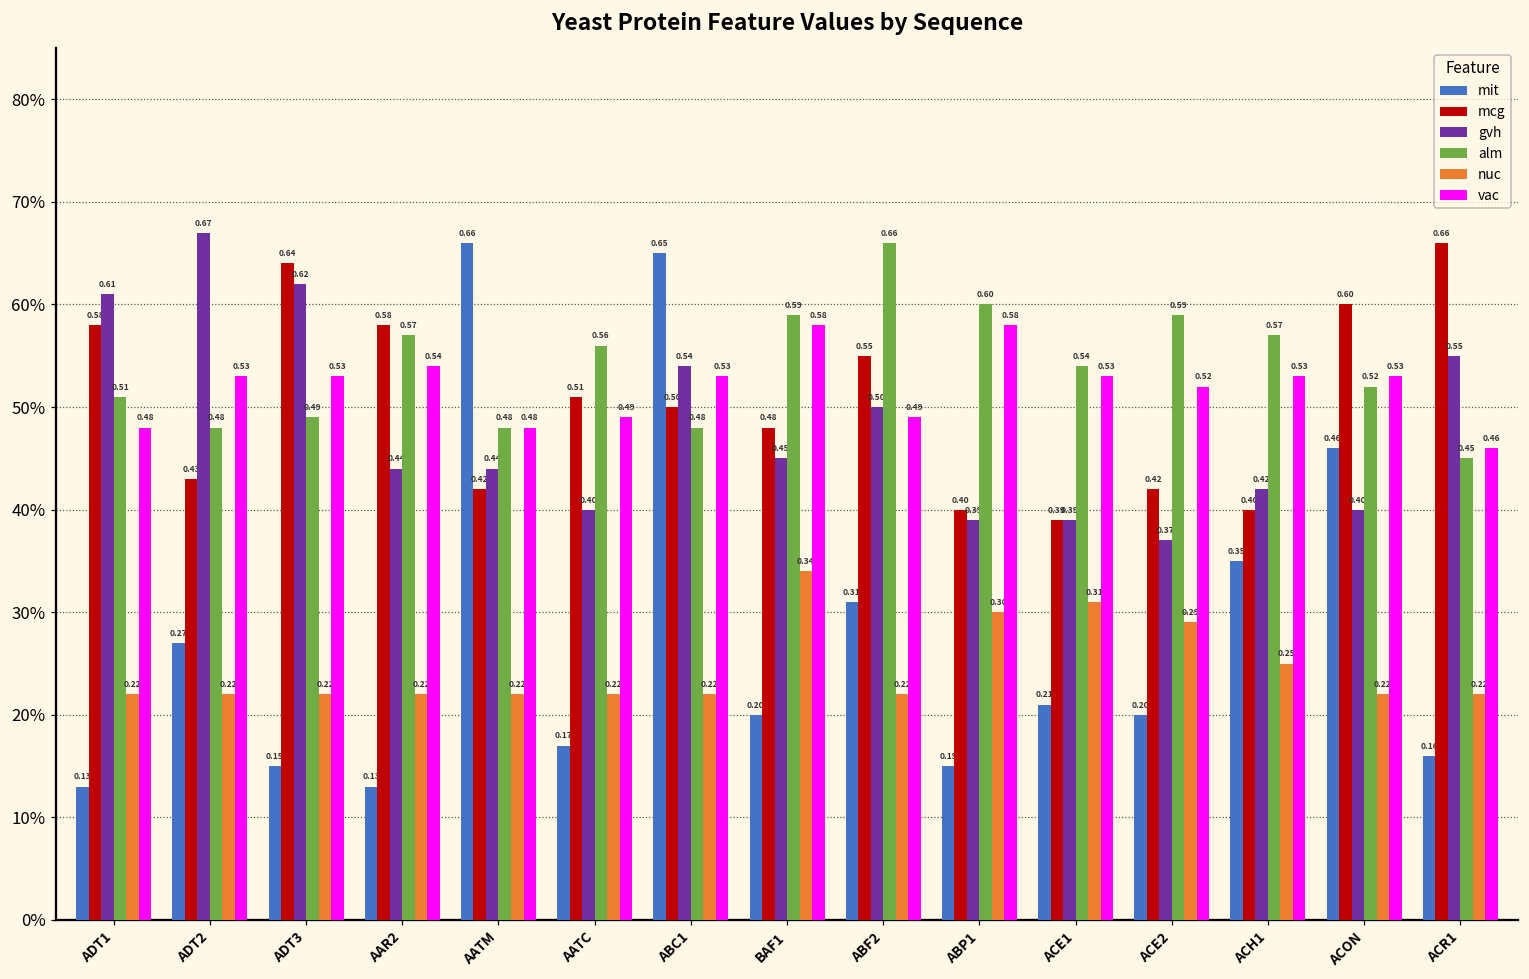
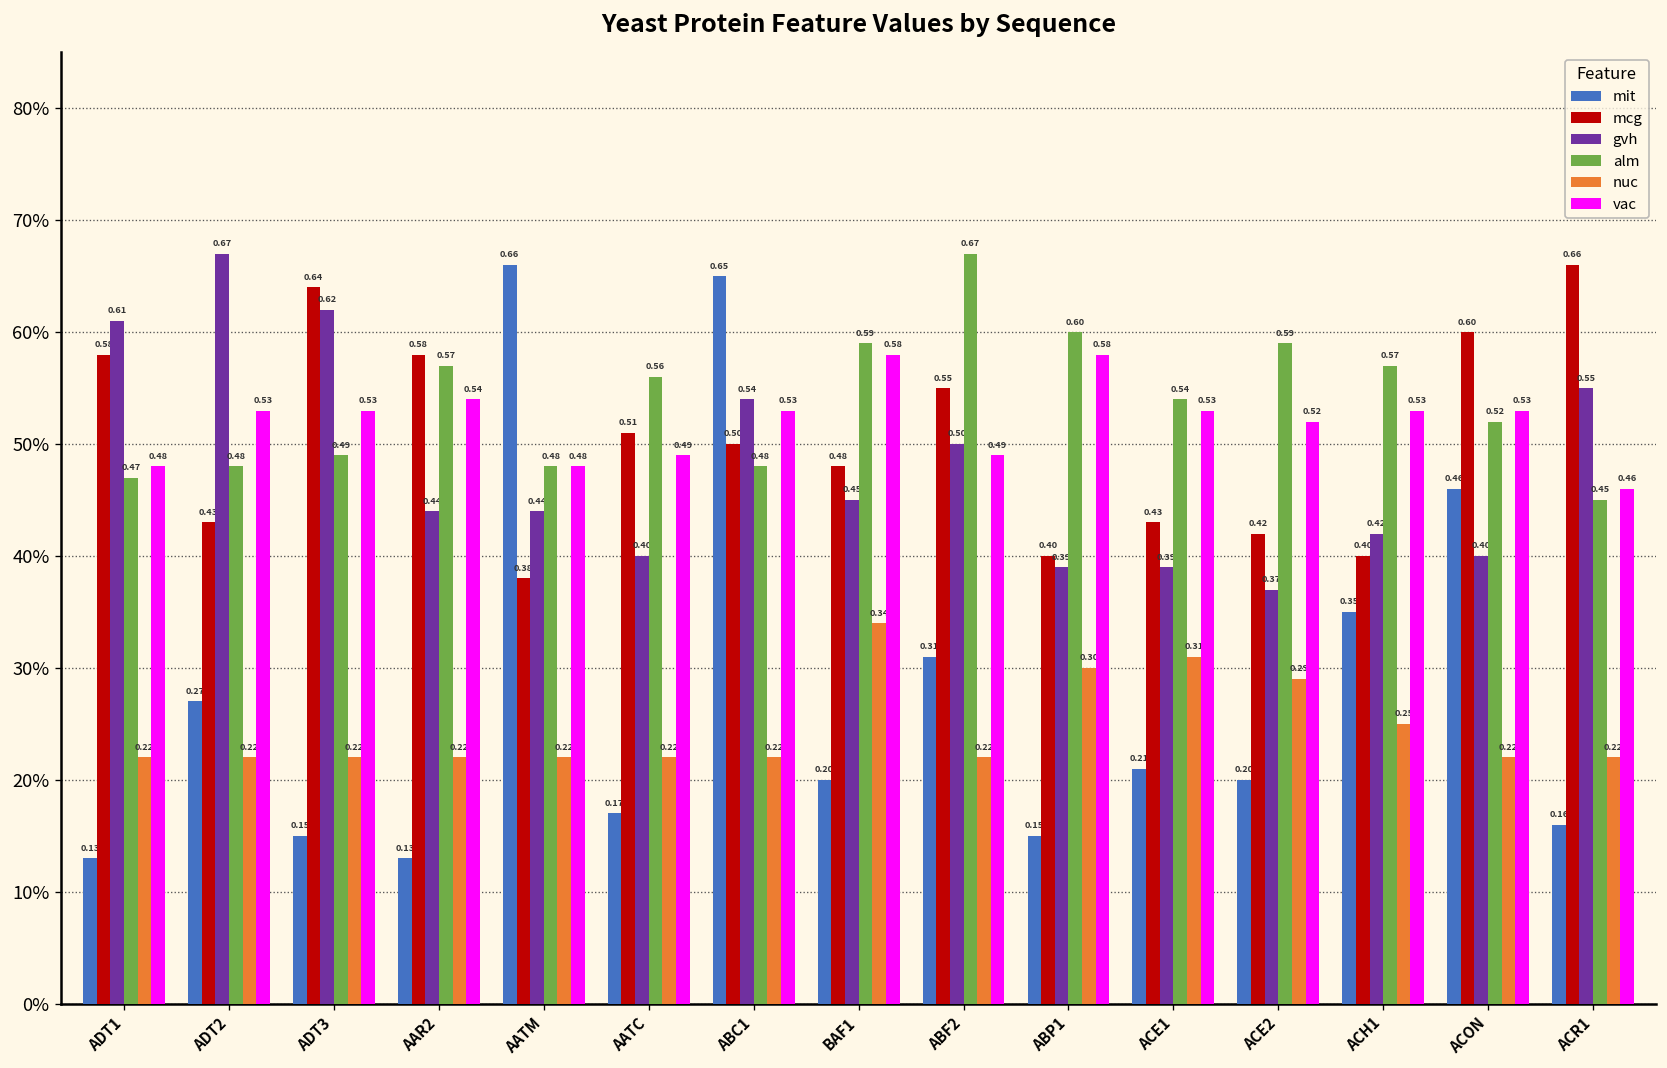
alm, ADT1: 0.51 -> 0.47
mcg, AATM: 0.42 -> 0.38
alm, ABF2: 0.66 -> 0.67
mcg, ACE1: 0.39 -> 0.43
